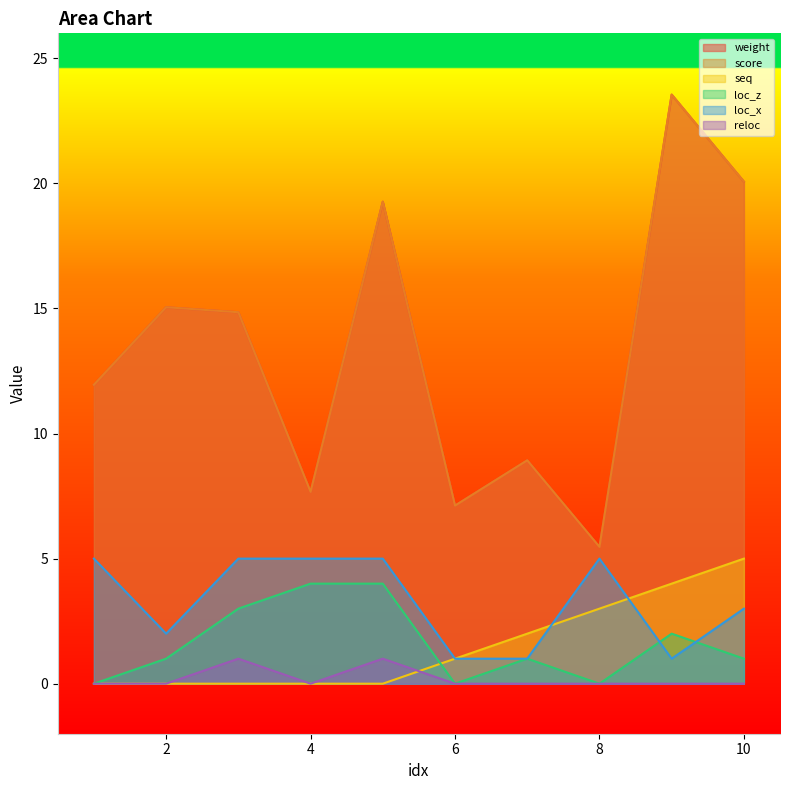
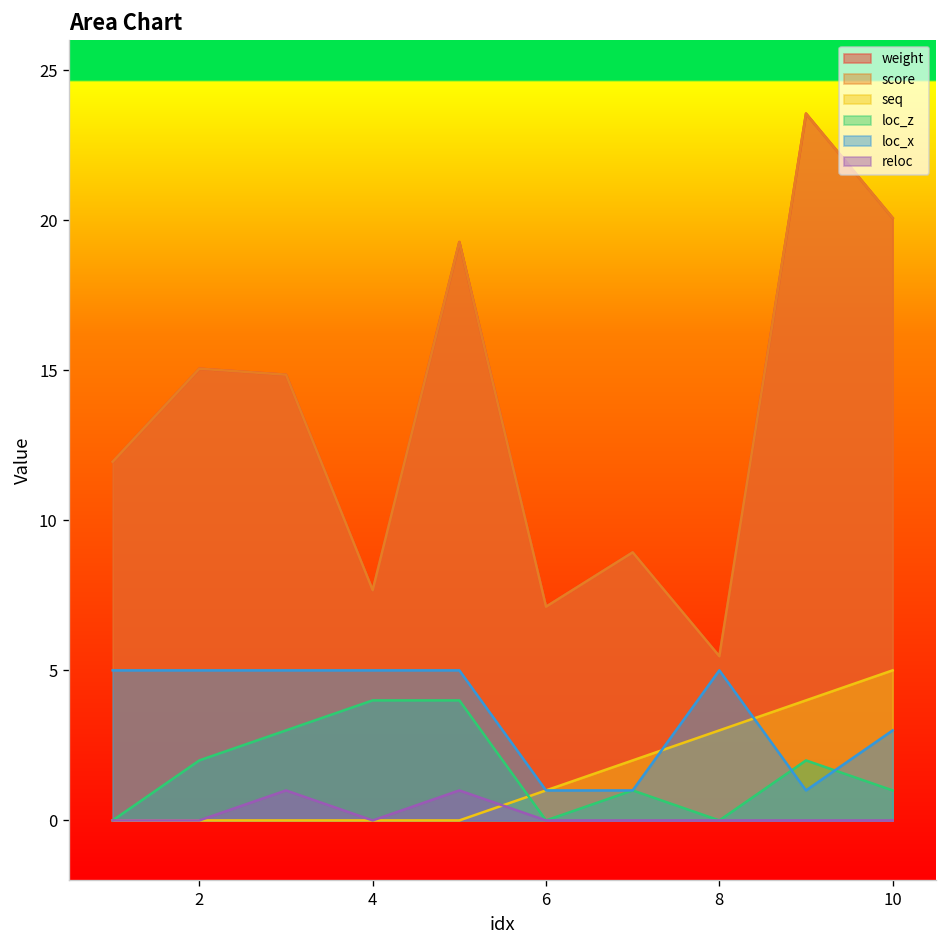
loc_z, 2: 1 -> 2
loc_x, 2: 2 -> 5
